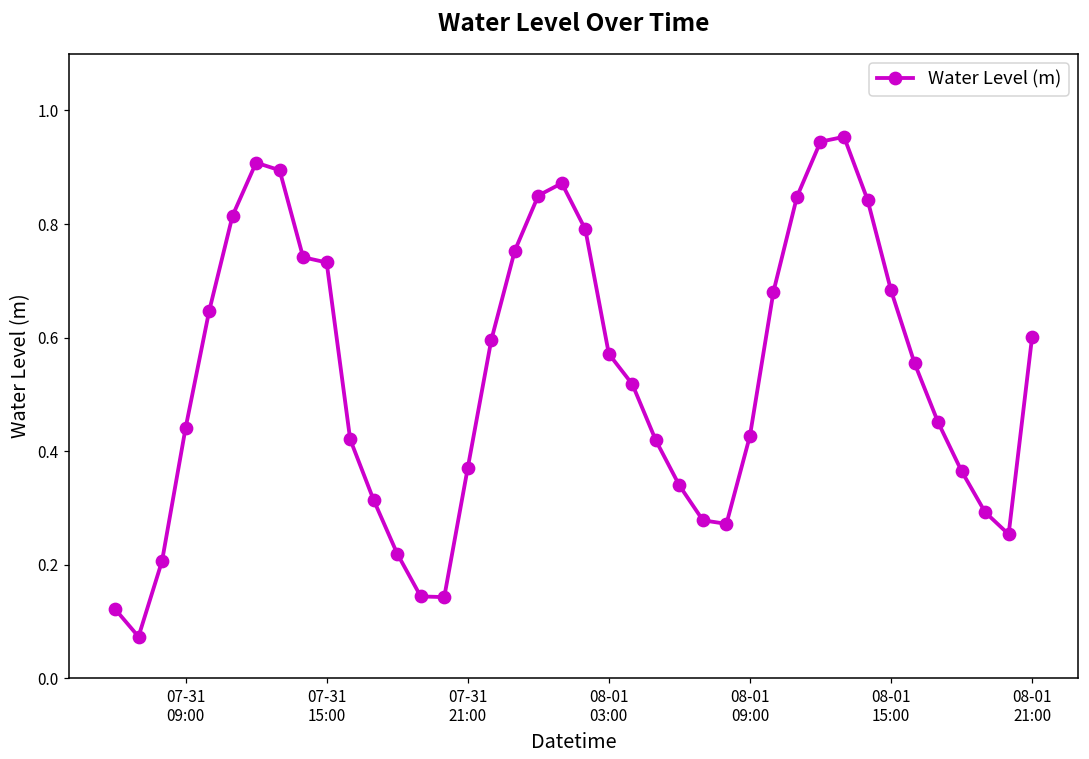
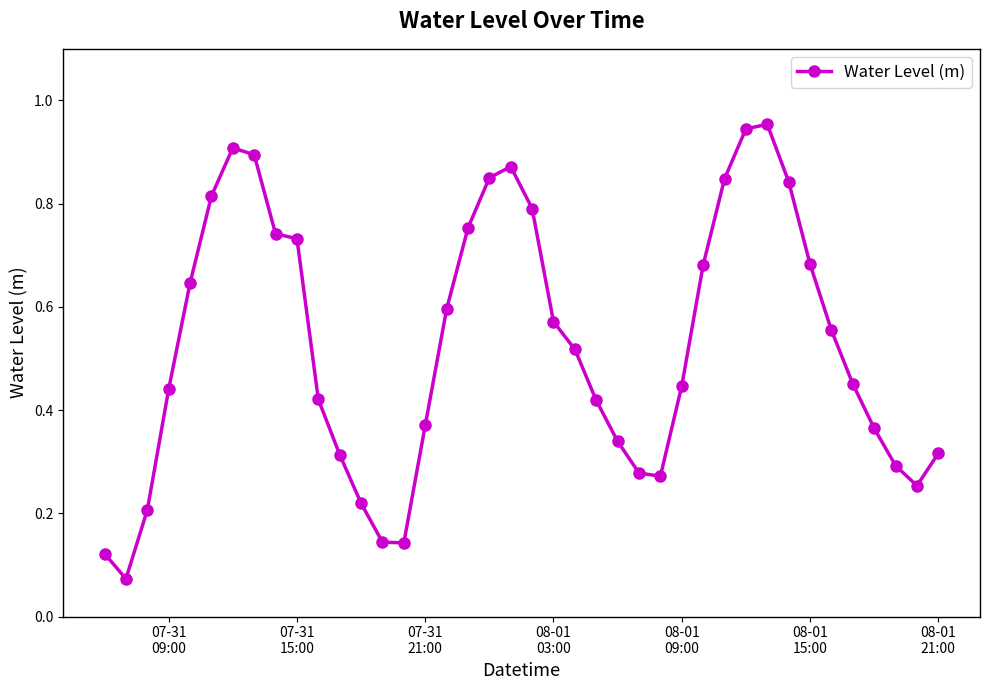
08-01 09:00: 0.43 -> 0.45
08-01 21:00: 0.60 -> 0.32
